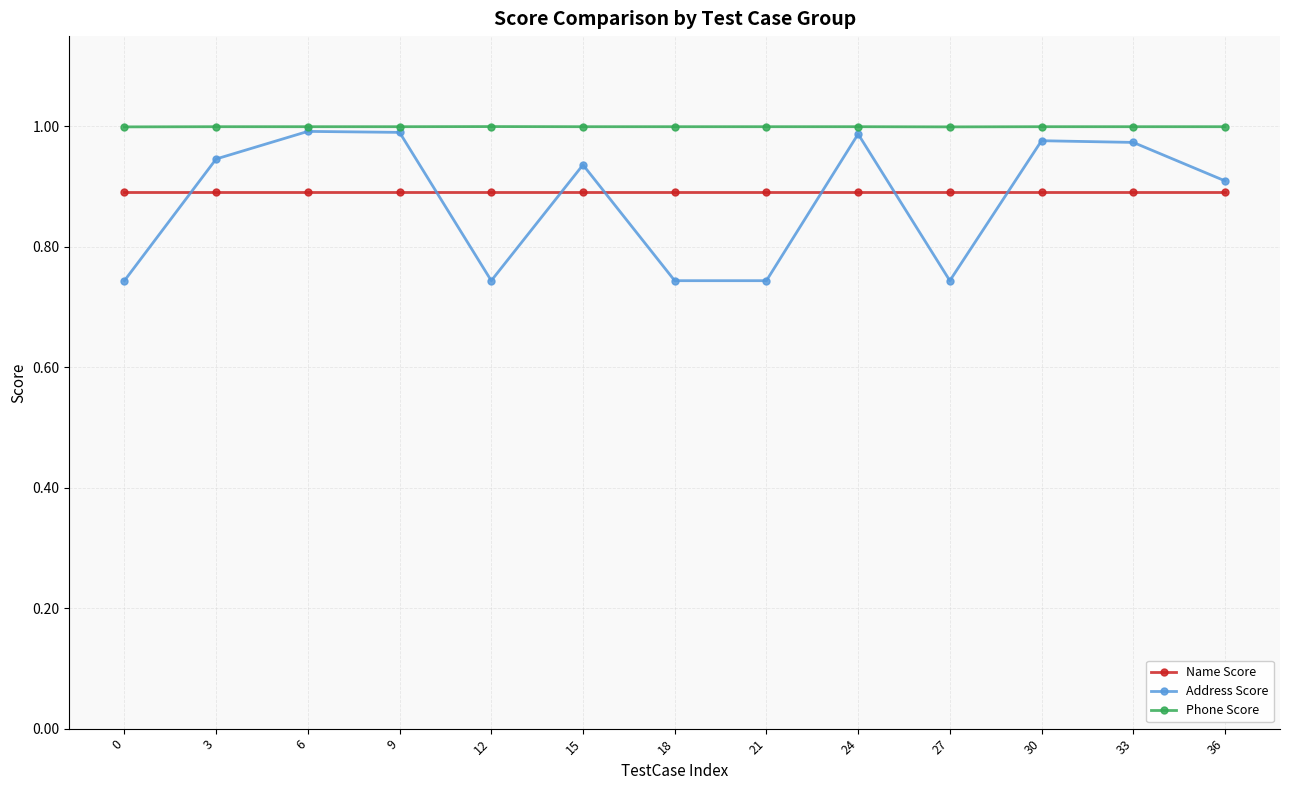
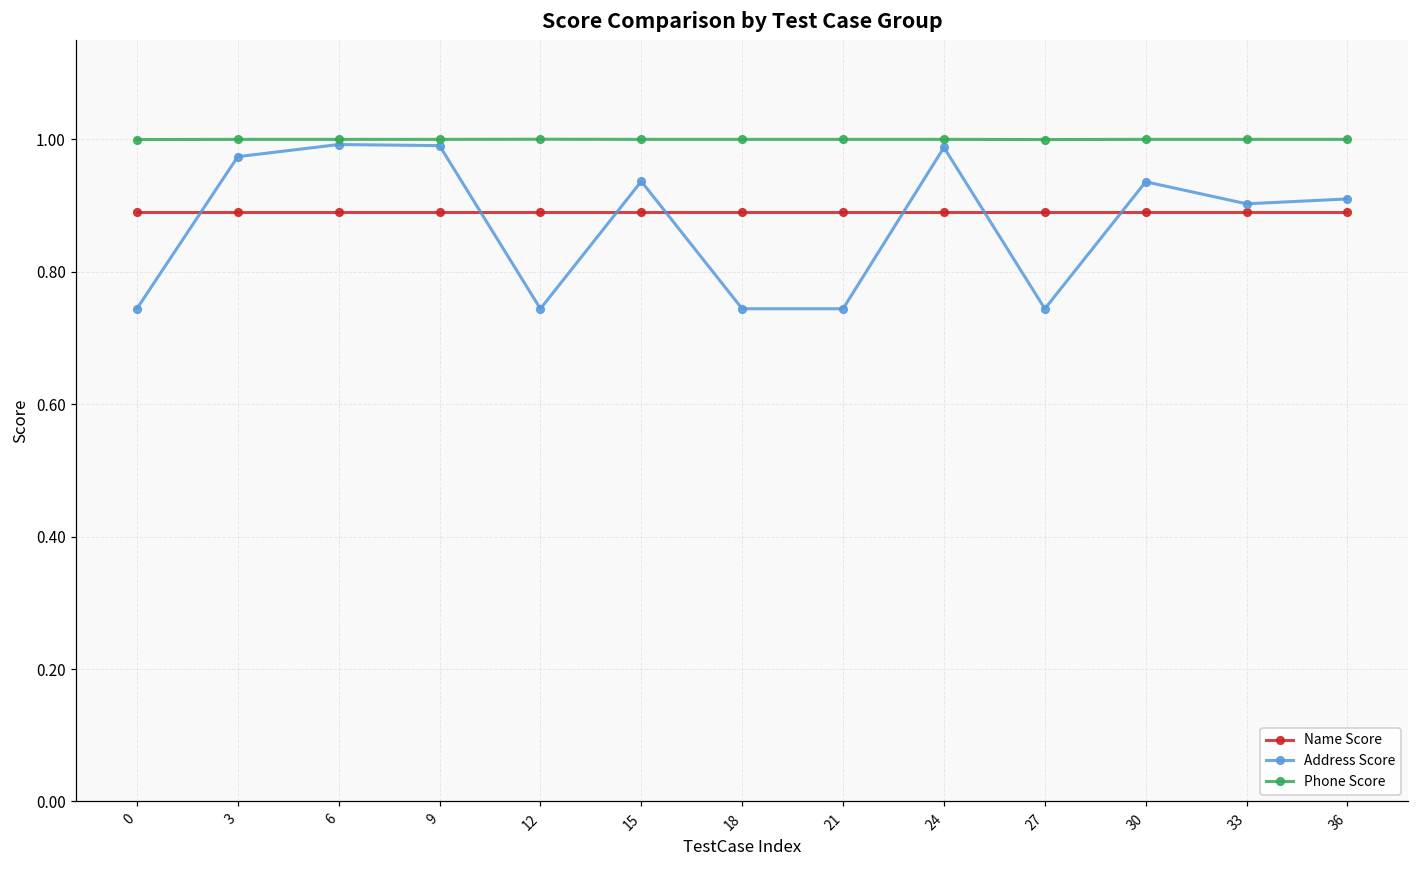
Address Score, 3: 0.95 -> 0.97
Address Score, 30: 0.98 -> 0.94
Address Score, 33: 0.97 -> 0.90
